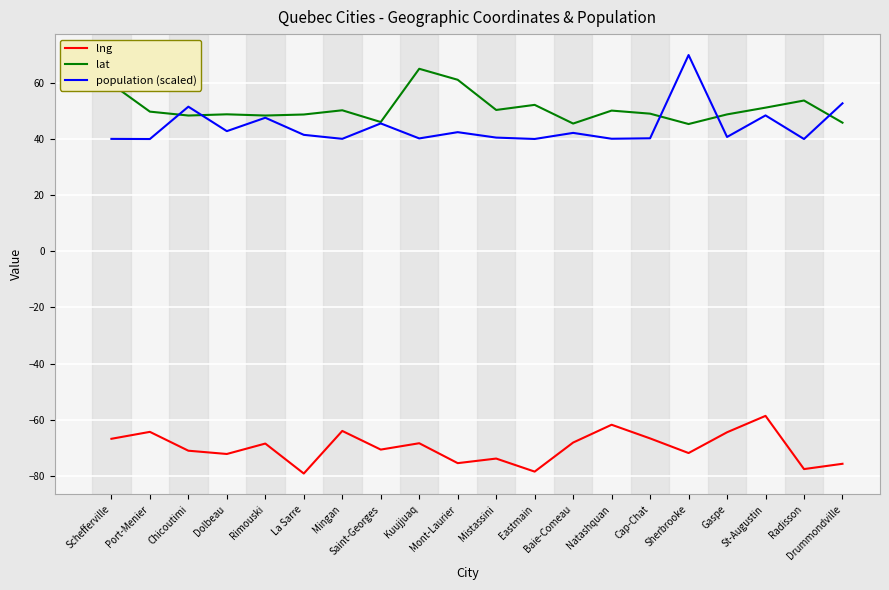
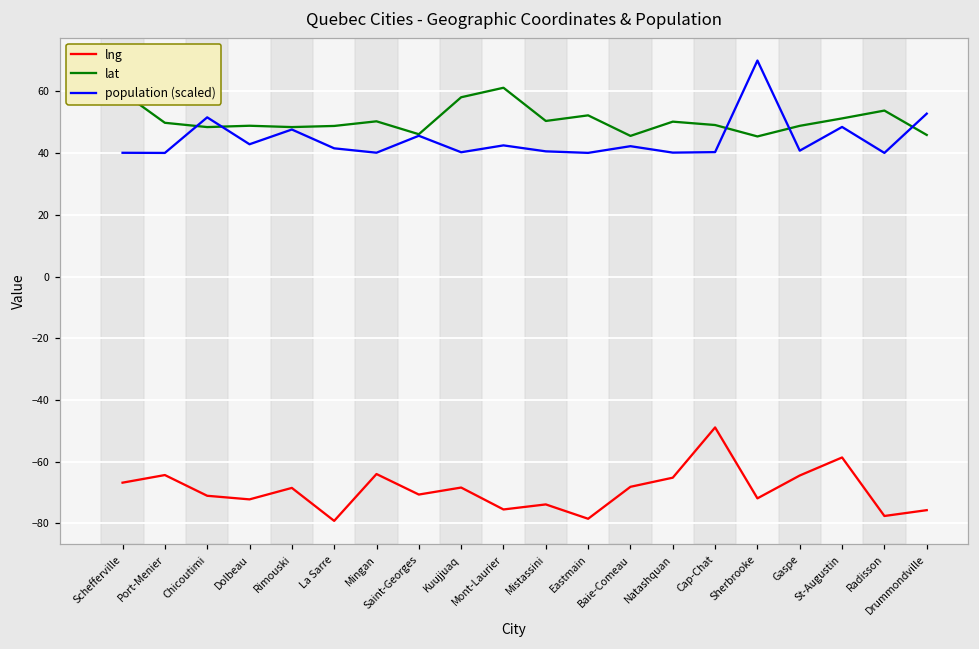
lat, Kuujjuaq: 65 -> 58
lng, Natashquan: -62 -> -65
lng, Cap-Chat: -67 -> -49
